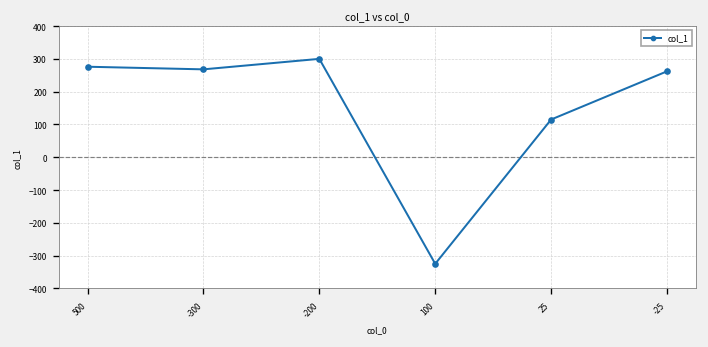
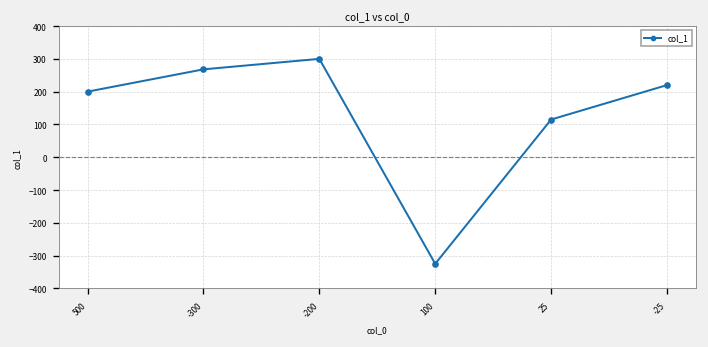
500: 280 -> 200
-25: 260 -> 220
